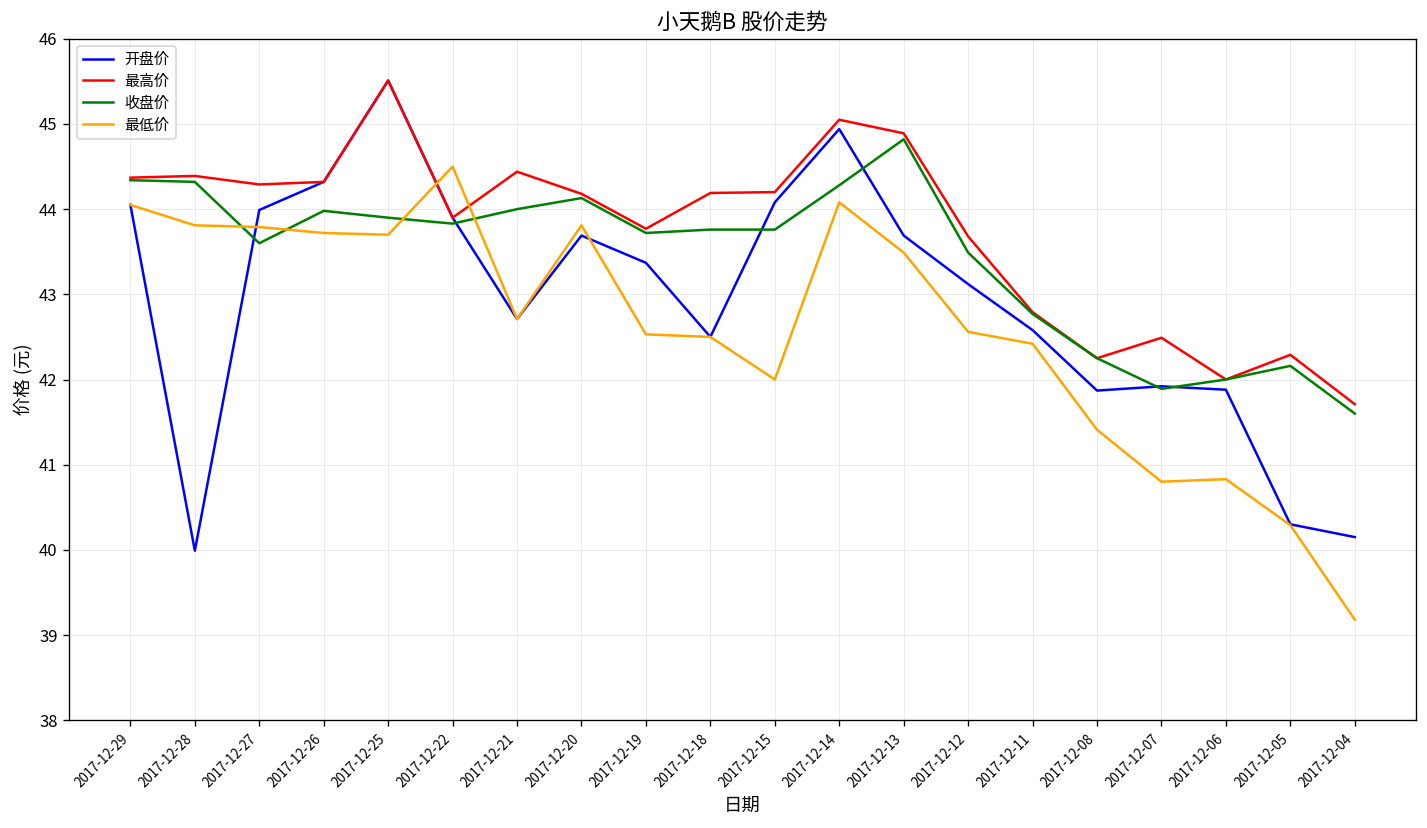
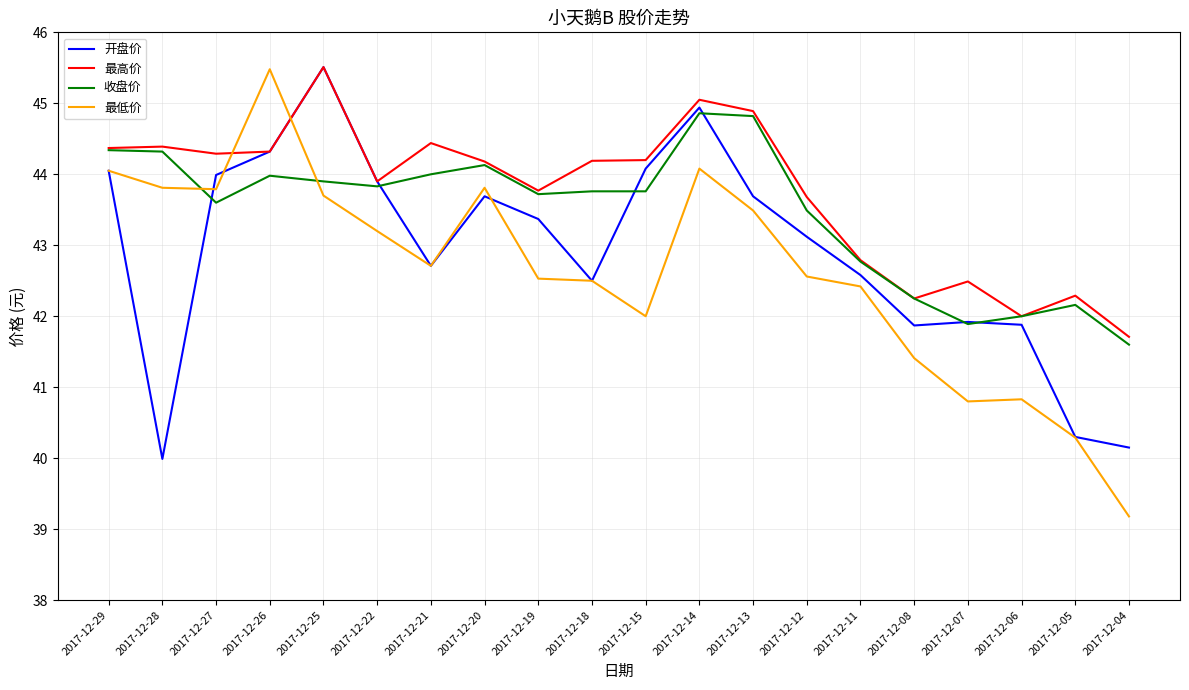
最低价, 2017-12-26: 43.7 -> 45.5
最低价, 2017-12-22: 44.5 -> 43.2
收盘价, 2017-12-14: 44.3 -> 44.9
